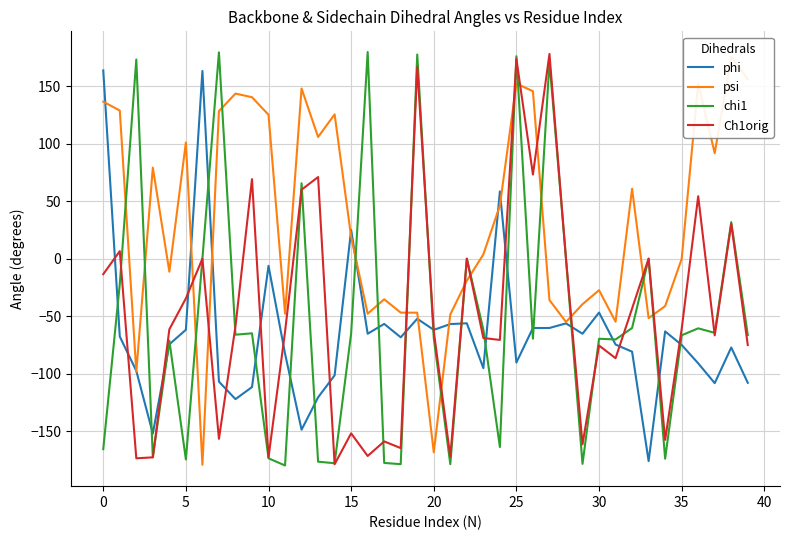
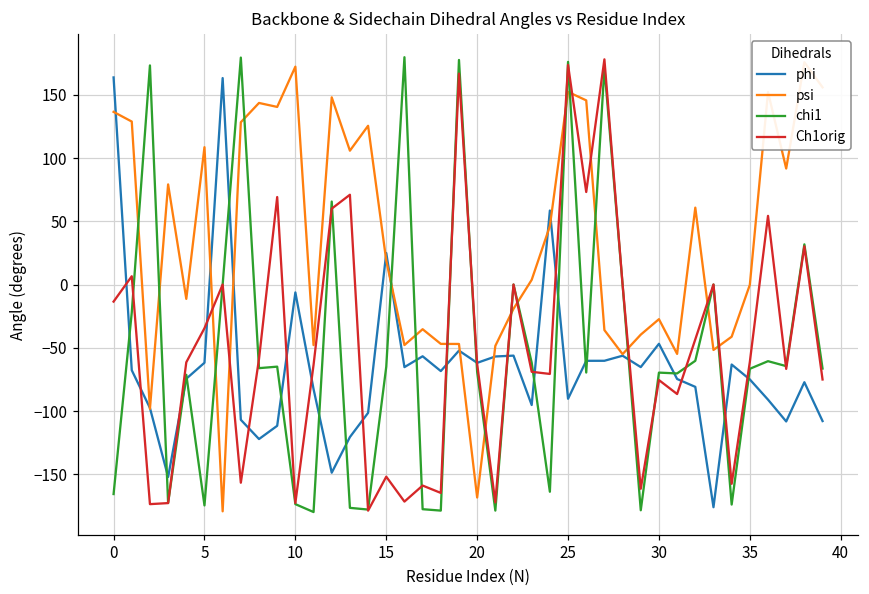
psi, 5: 101 -> 109
psi, 10: 125 -> 172
